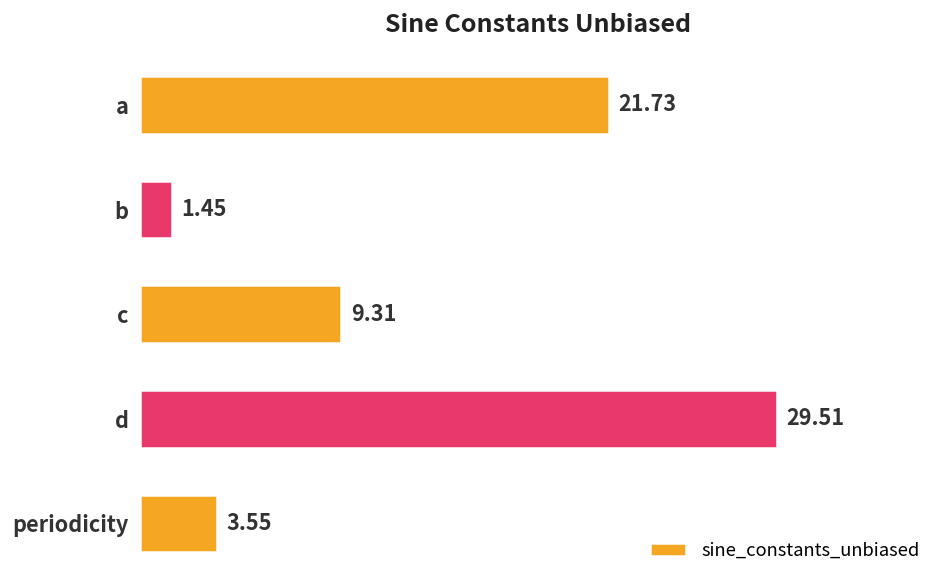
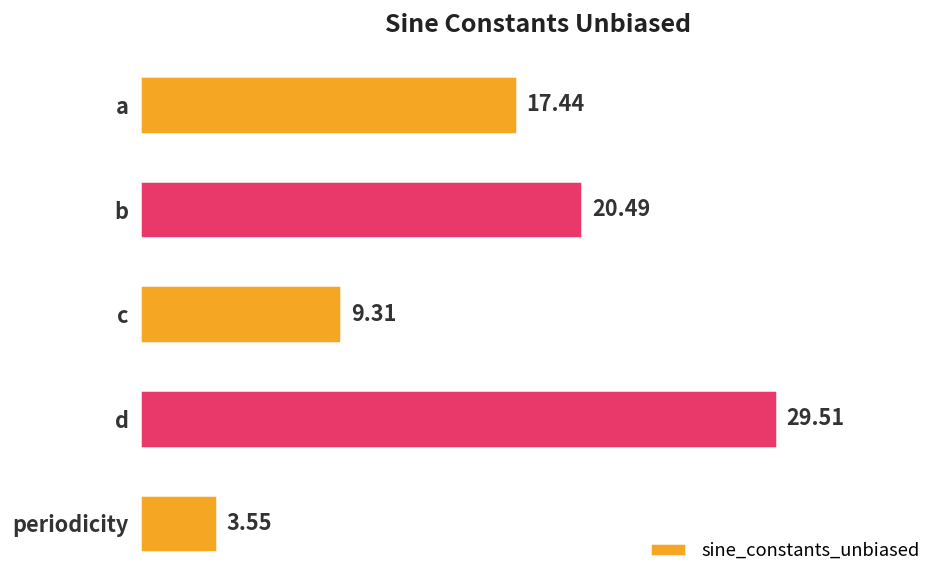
a: 21.73 -> 17.44
b: 1.45 -> 20.49
